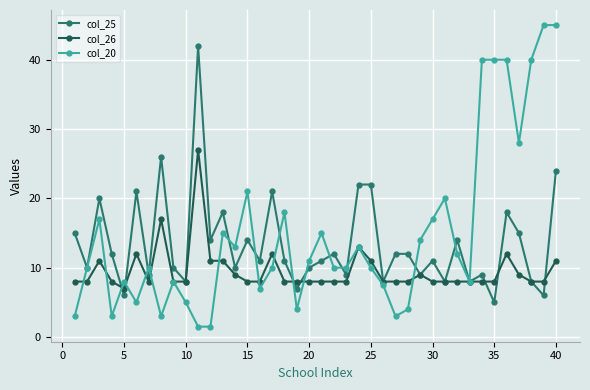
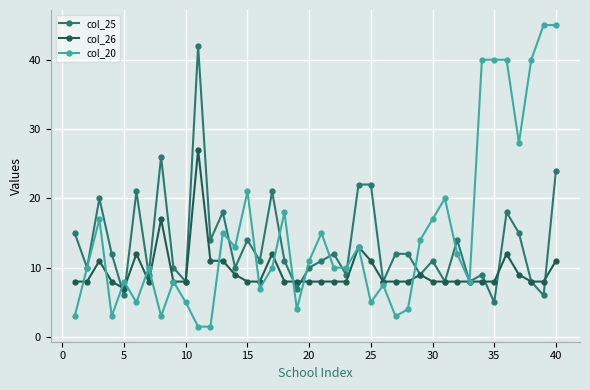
col_20, 25: 10 -> 5
